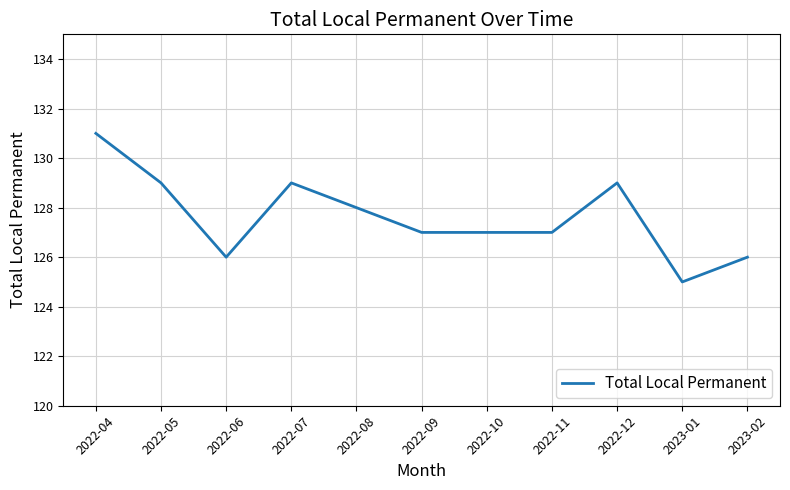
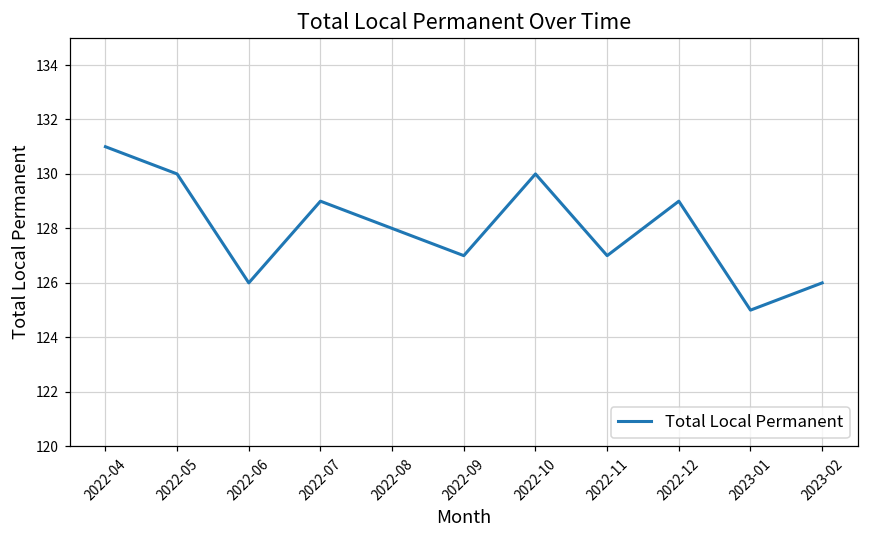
2022-05: 129 -> 130
2022-10: 127 -> 130
